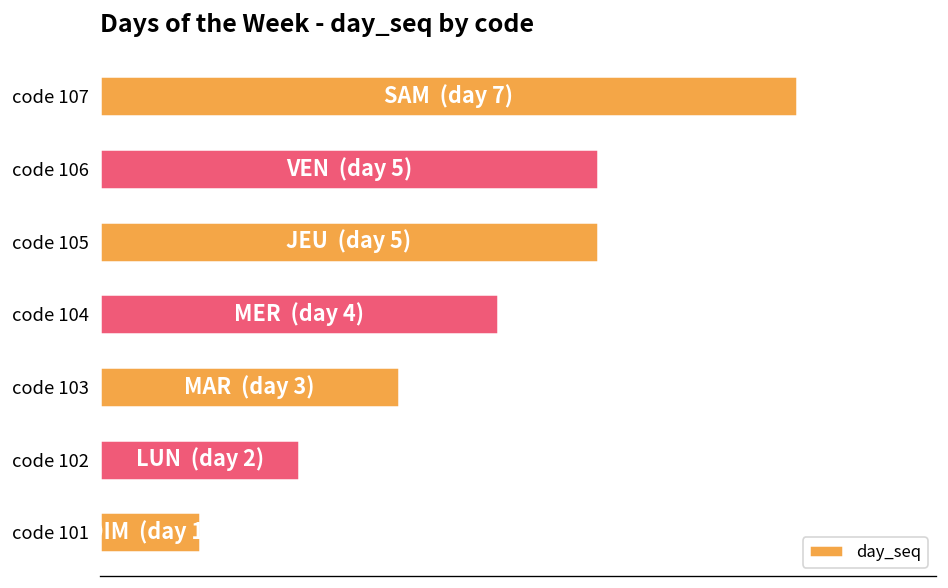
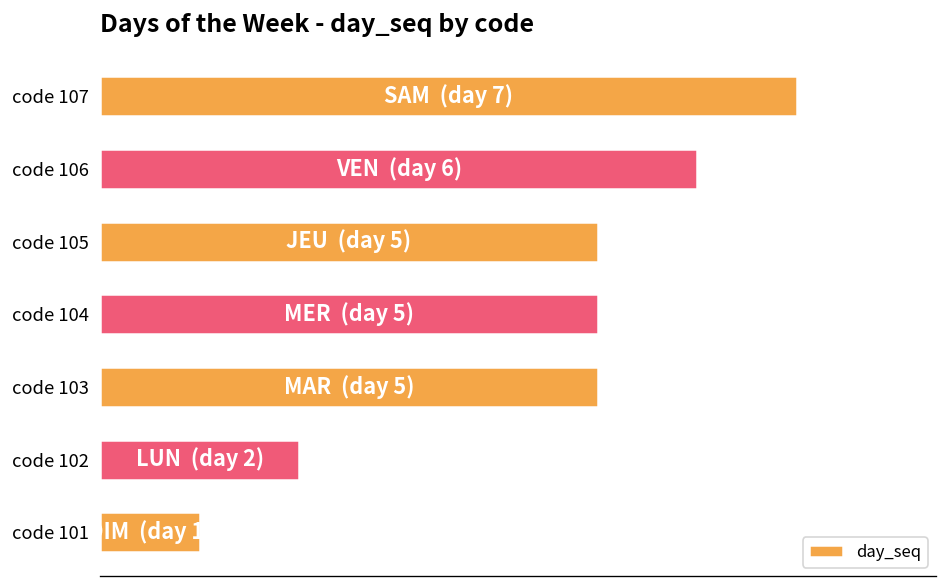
code 106: 5 -> 6
code 104: 4 -> 5
code 103: 3 -> 5
